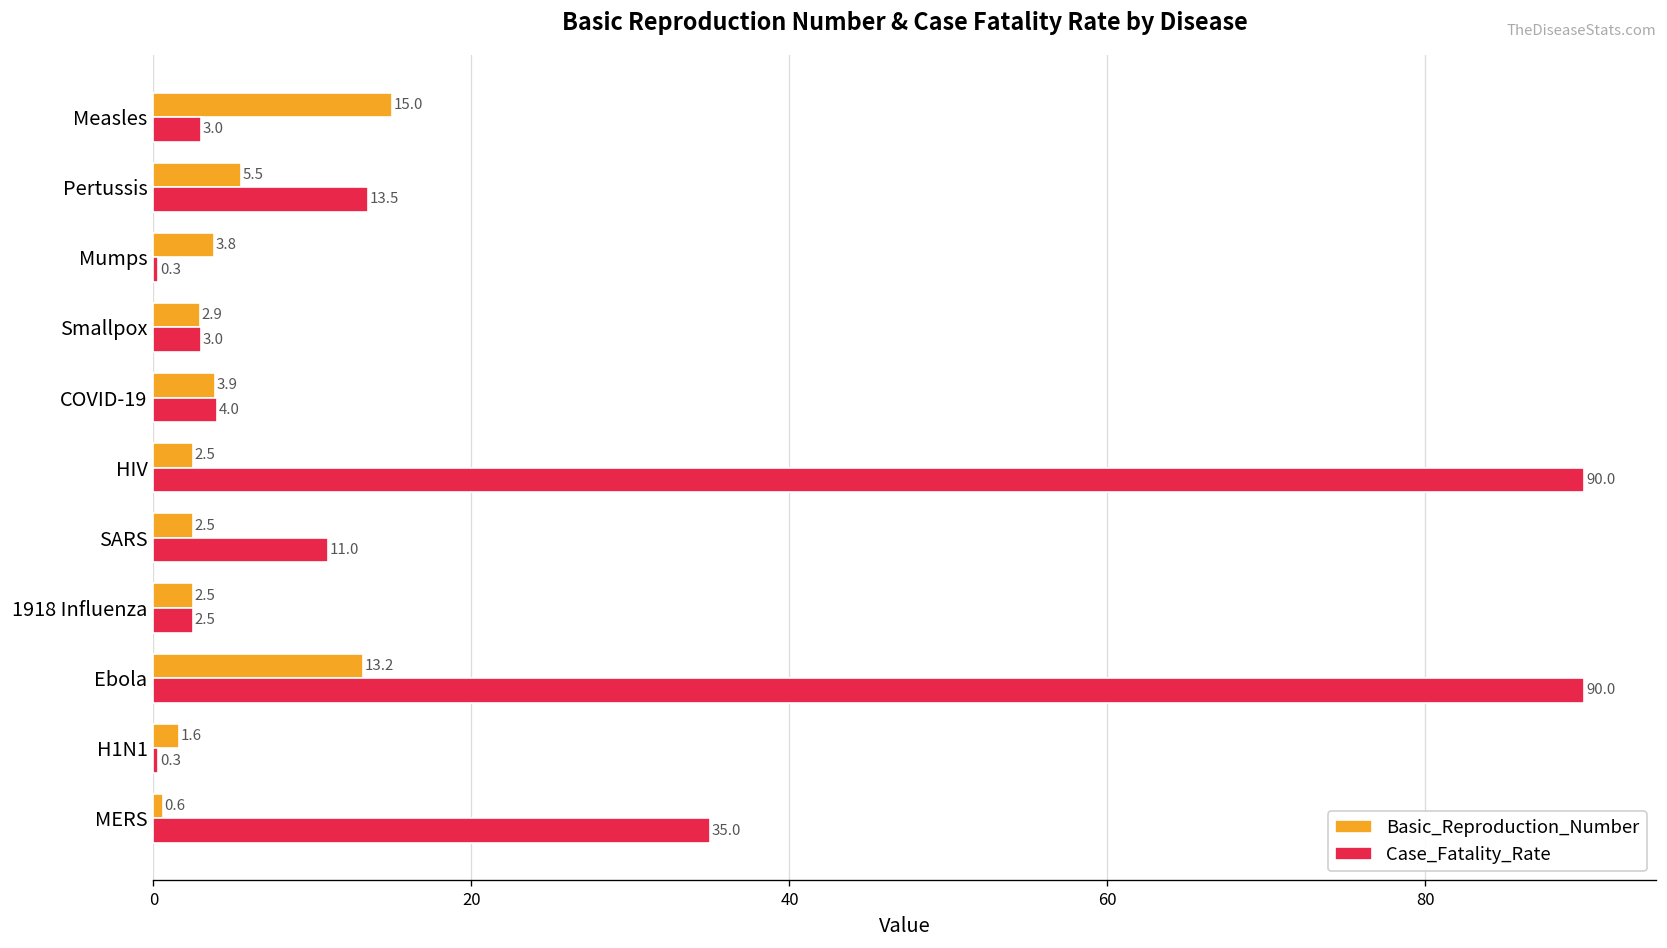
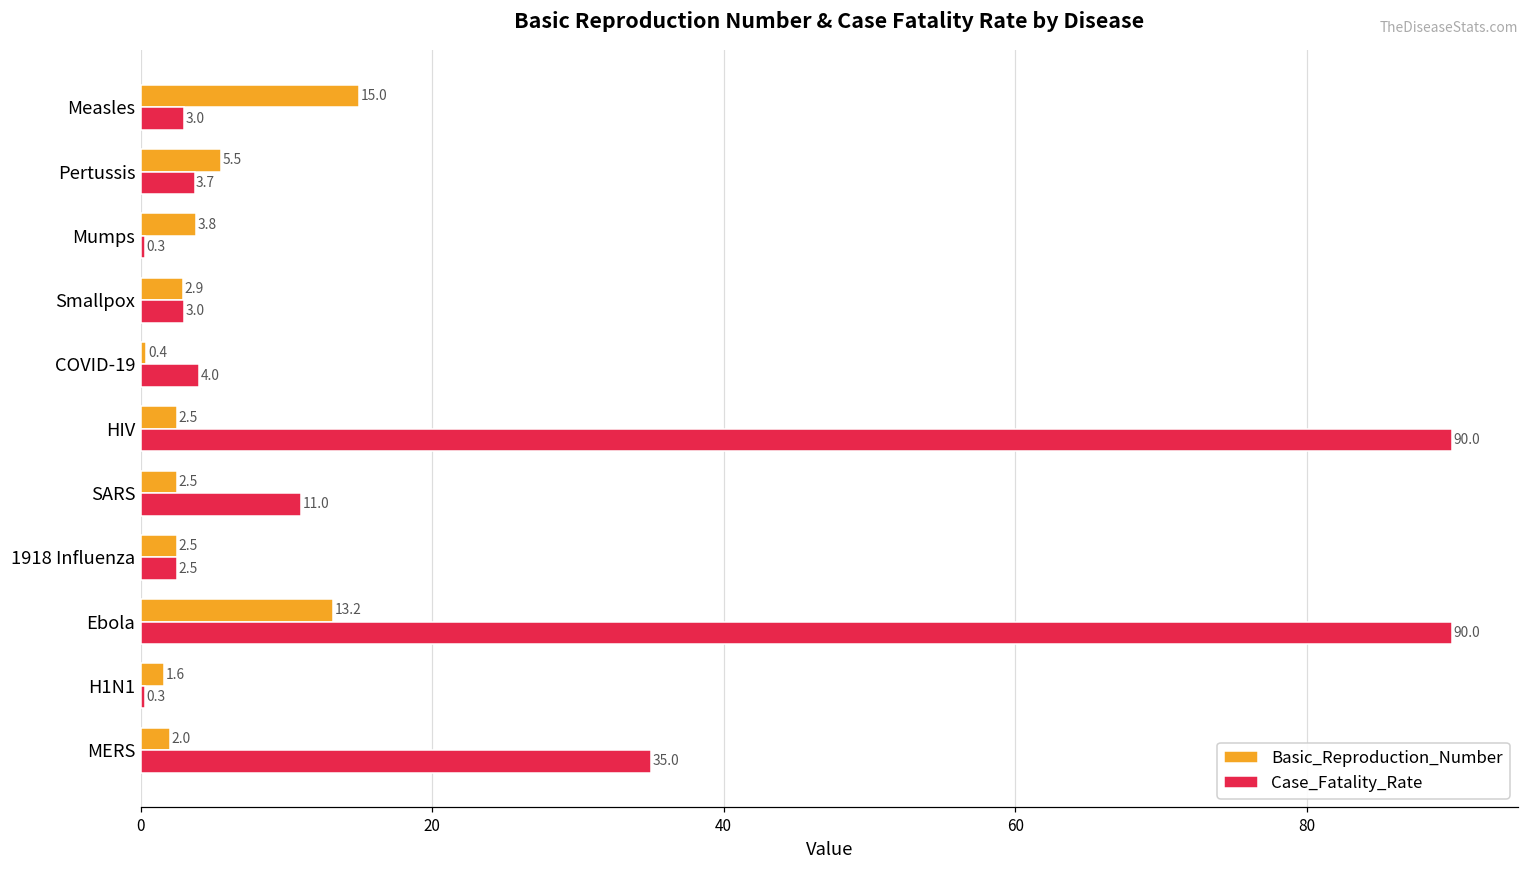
Case_Fatality_Rate, Pertussis: 13.5 -> 3.7
Basic_Reproduction_Number, COVID-19: 3.9 -> 0.4
Basic_Reproduction_Number, MERS: 0.6 -> 2.0
